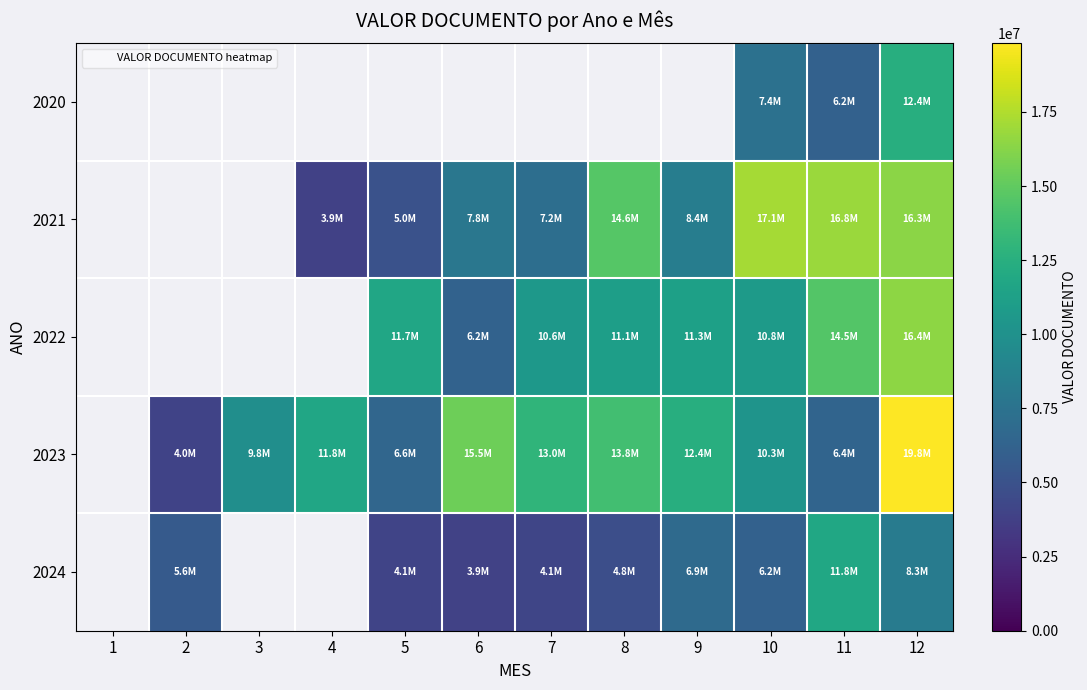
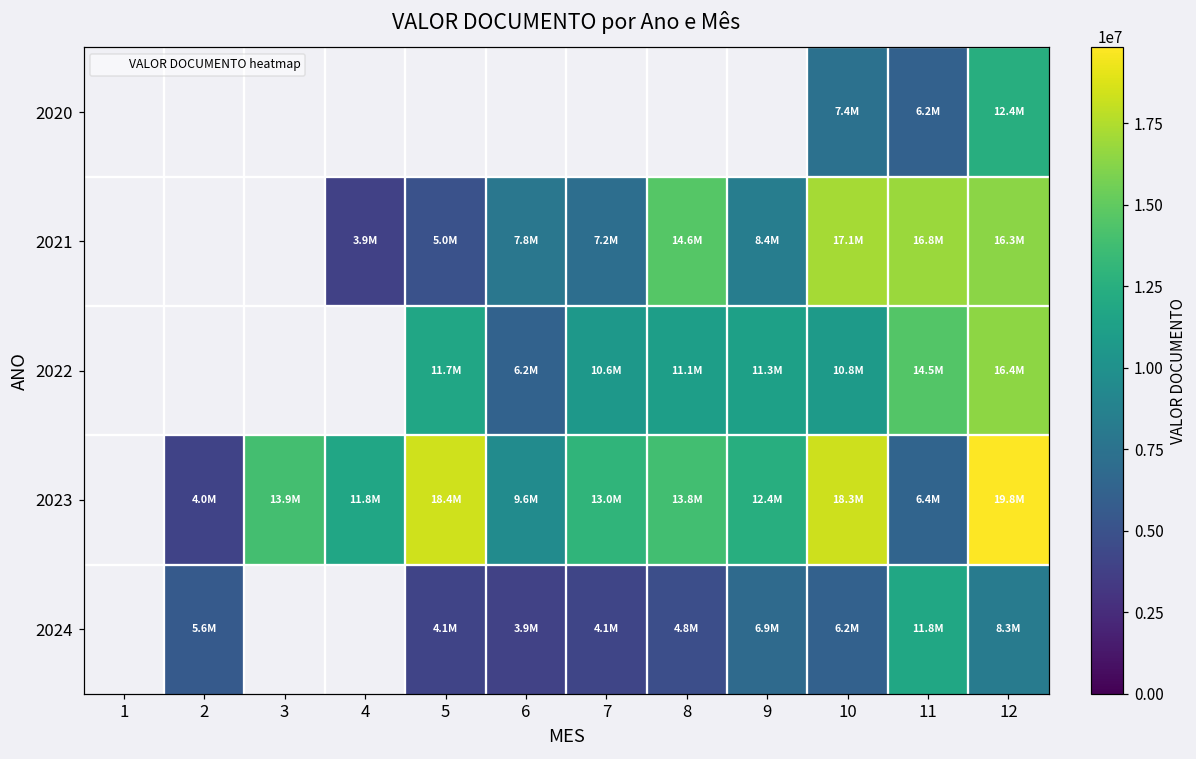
2023, 3: 9.8M -> 13.9M
2023, 5: 6.6M -> 18.4M
2023, 6: 15.5M -> 9.6M
2023, 10: 10.3M -> 18.3M
